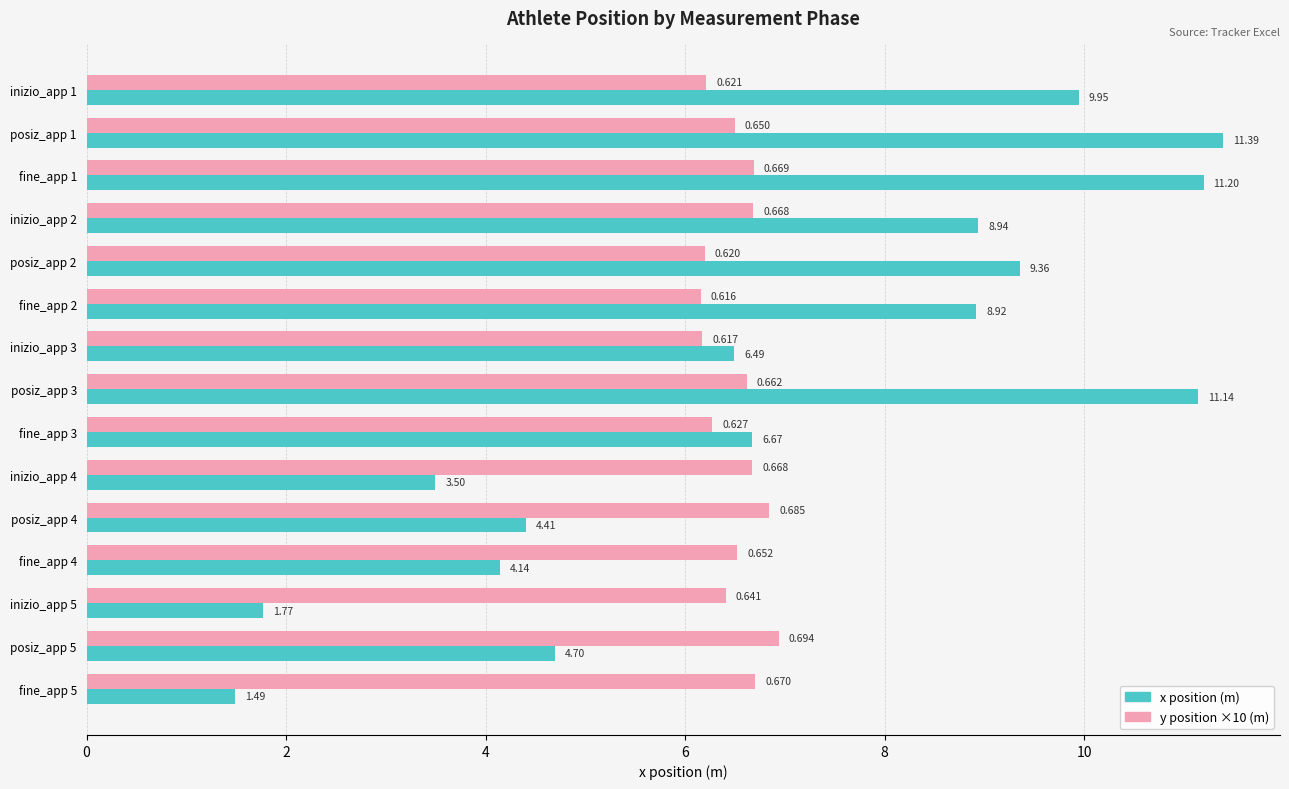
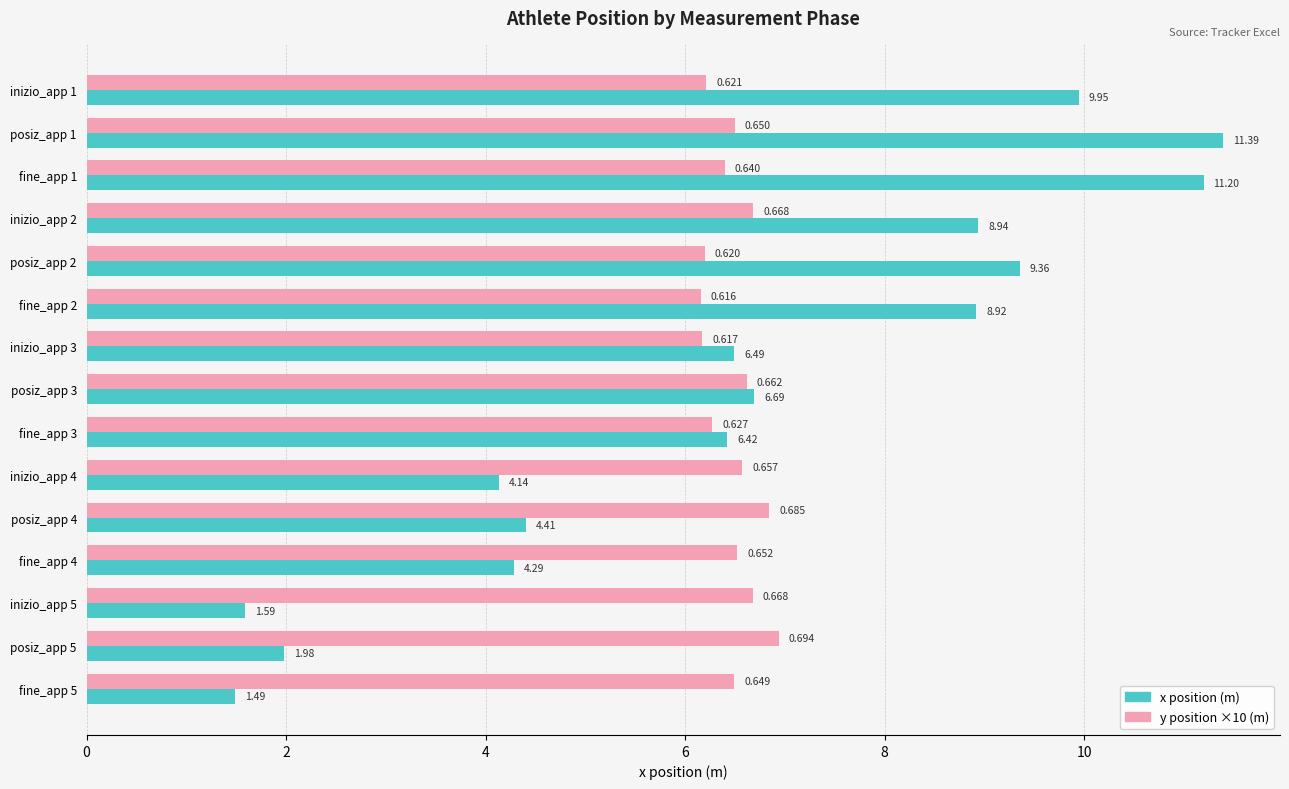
y position ×10 (m), fine_app 1: 0.669 -> 0.640
x position (m), posiz_app 3: 11.14 -> 6.69
x position (m), fine_app 3: 6.67 -> 6.42
y position ×10 (m), inizio_app 4: 0.668 -> 0.657
x position (m), inizio_app 4: 3.50 -> 4.14
x position (m), fine_app 4: 4.14 -> 4.29
y position ×10 (m), inizio_app 5: 0.641 -> 0.668
x position (m), inizio_app 5: 1.77 -> 1.59
x position (m), posiz_app 5: 4.70 -> 1.98
y position ×10 (m), fine_app 5: 0.670 -> 0.649
